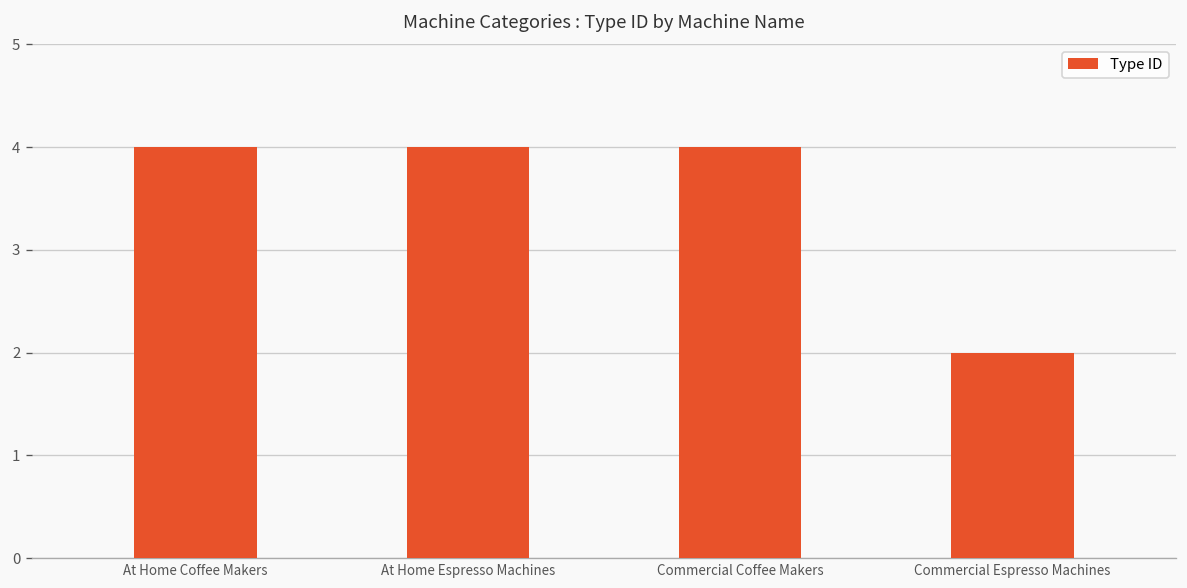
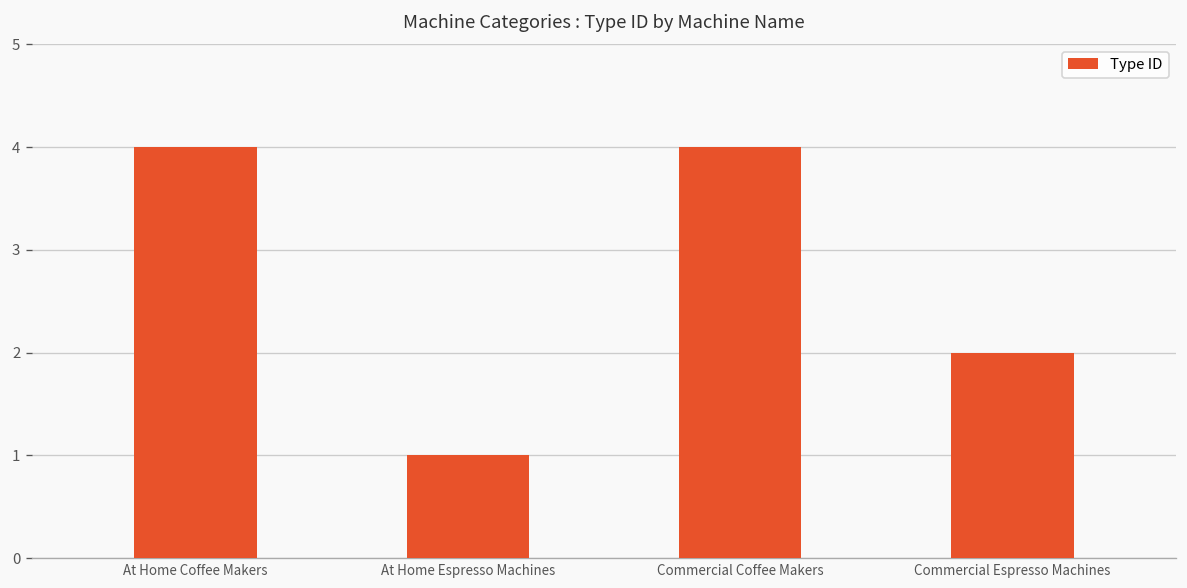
At Home Espresso Machines: 4 -> 1
